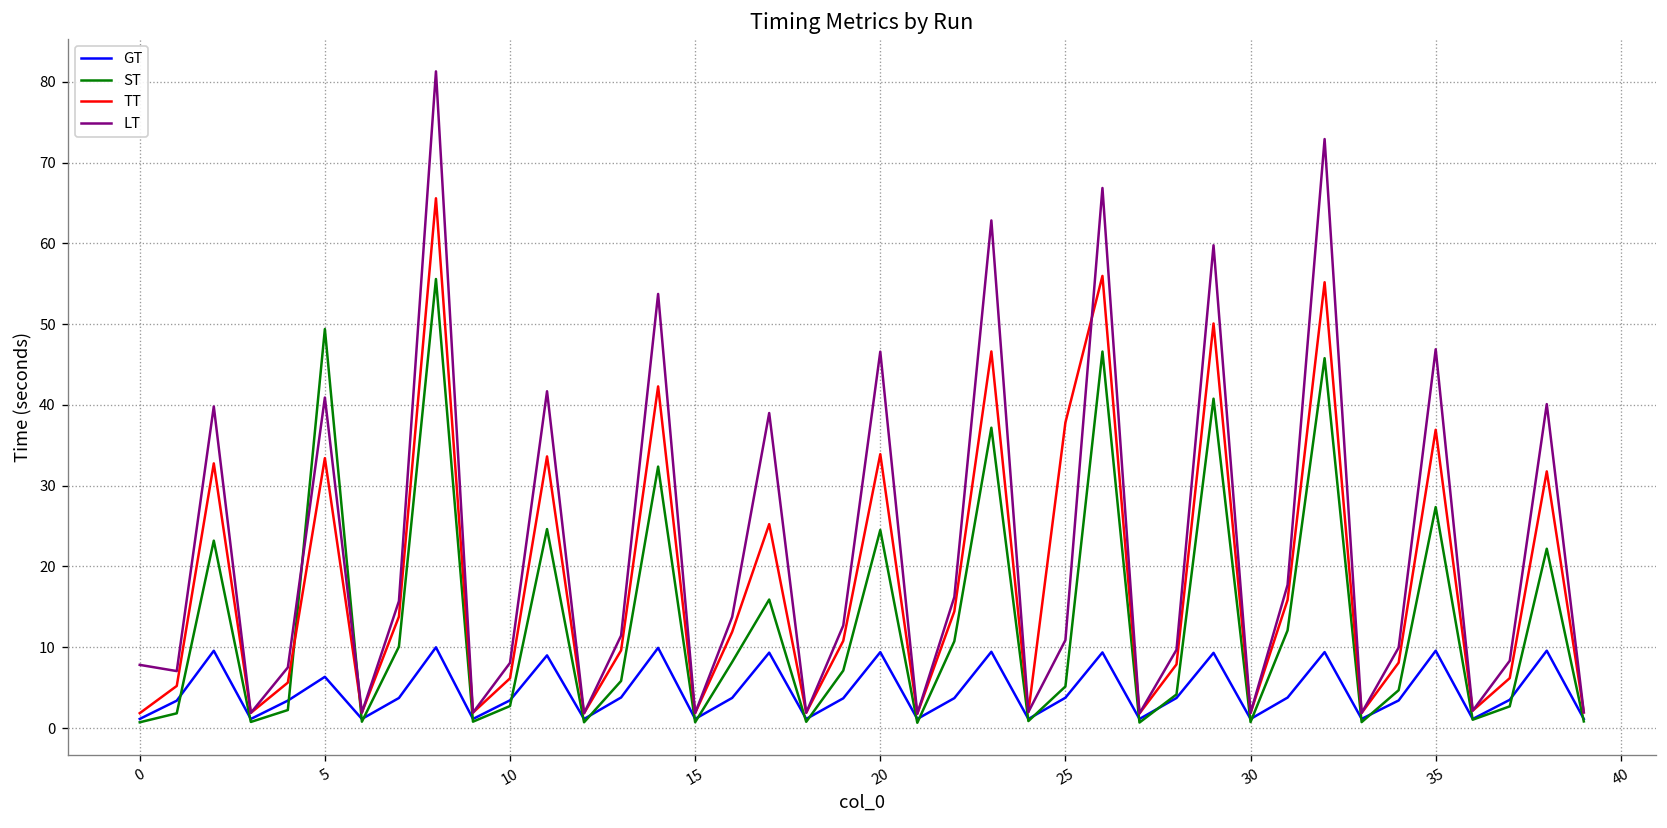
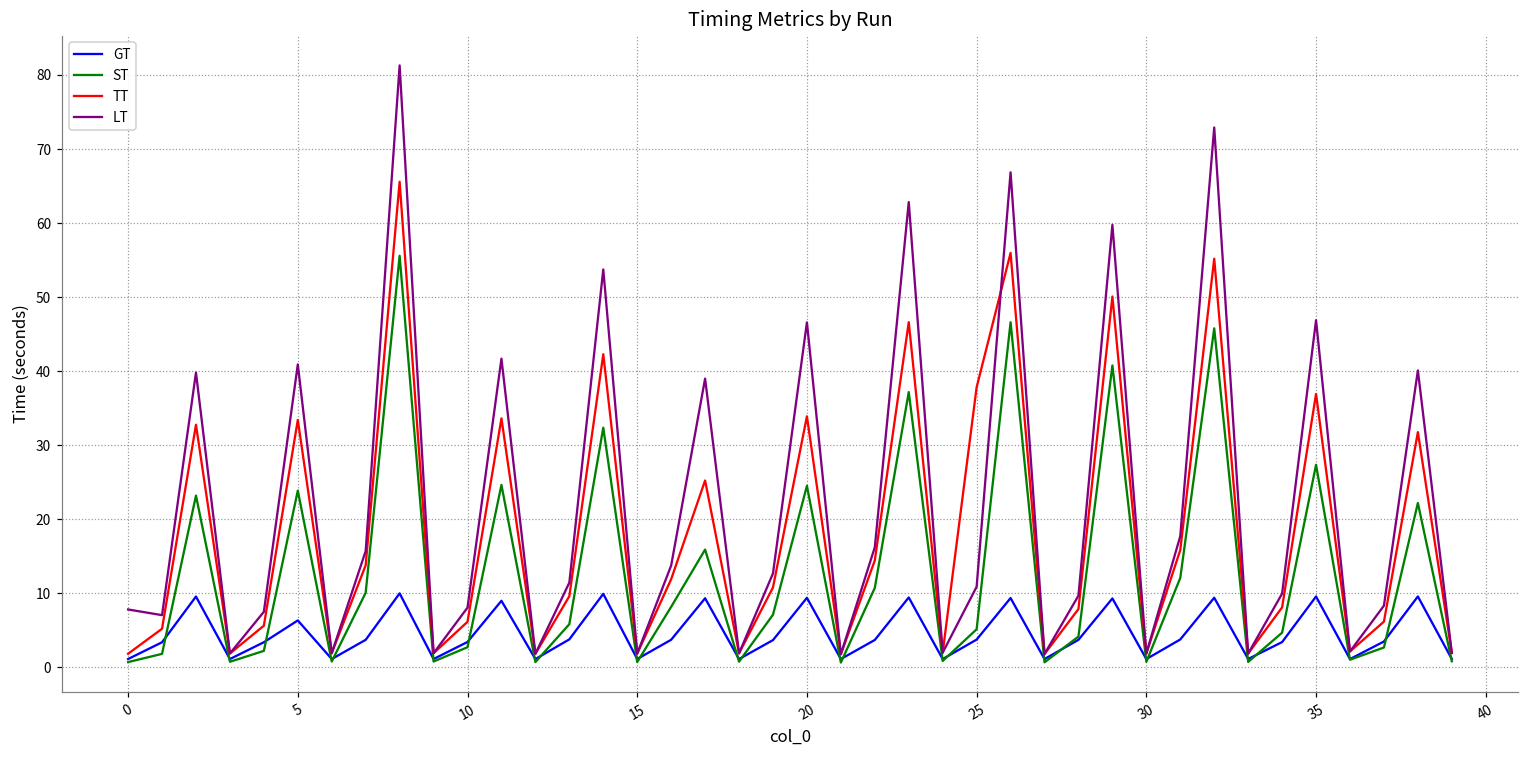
ST, 5: 49 -> 24
